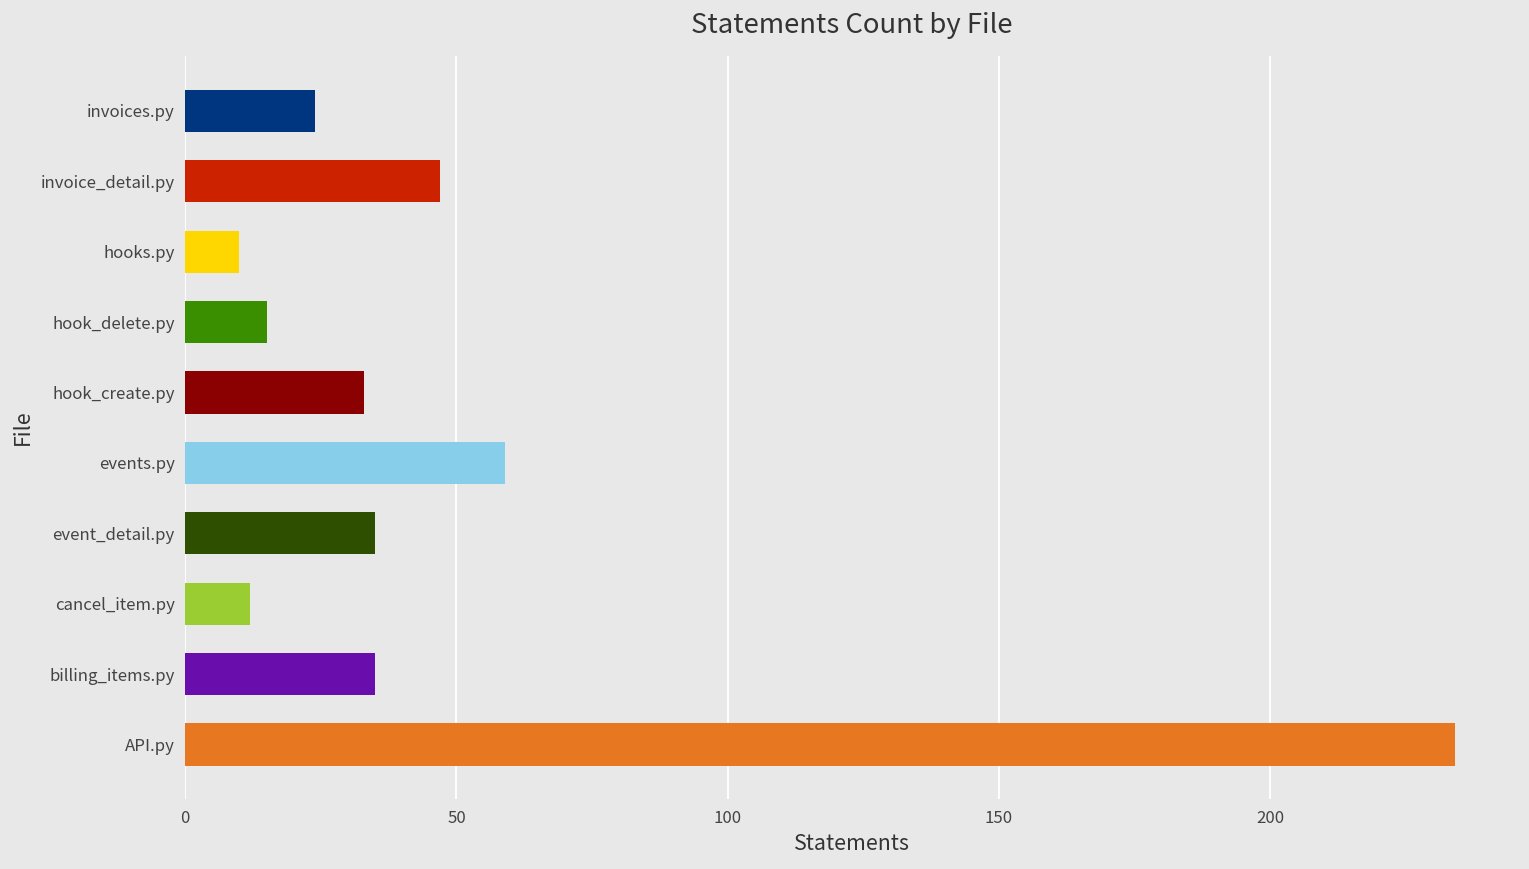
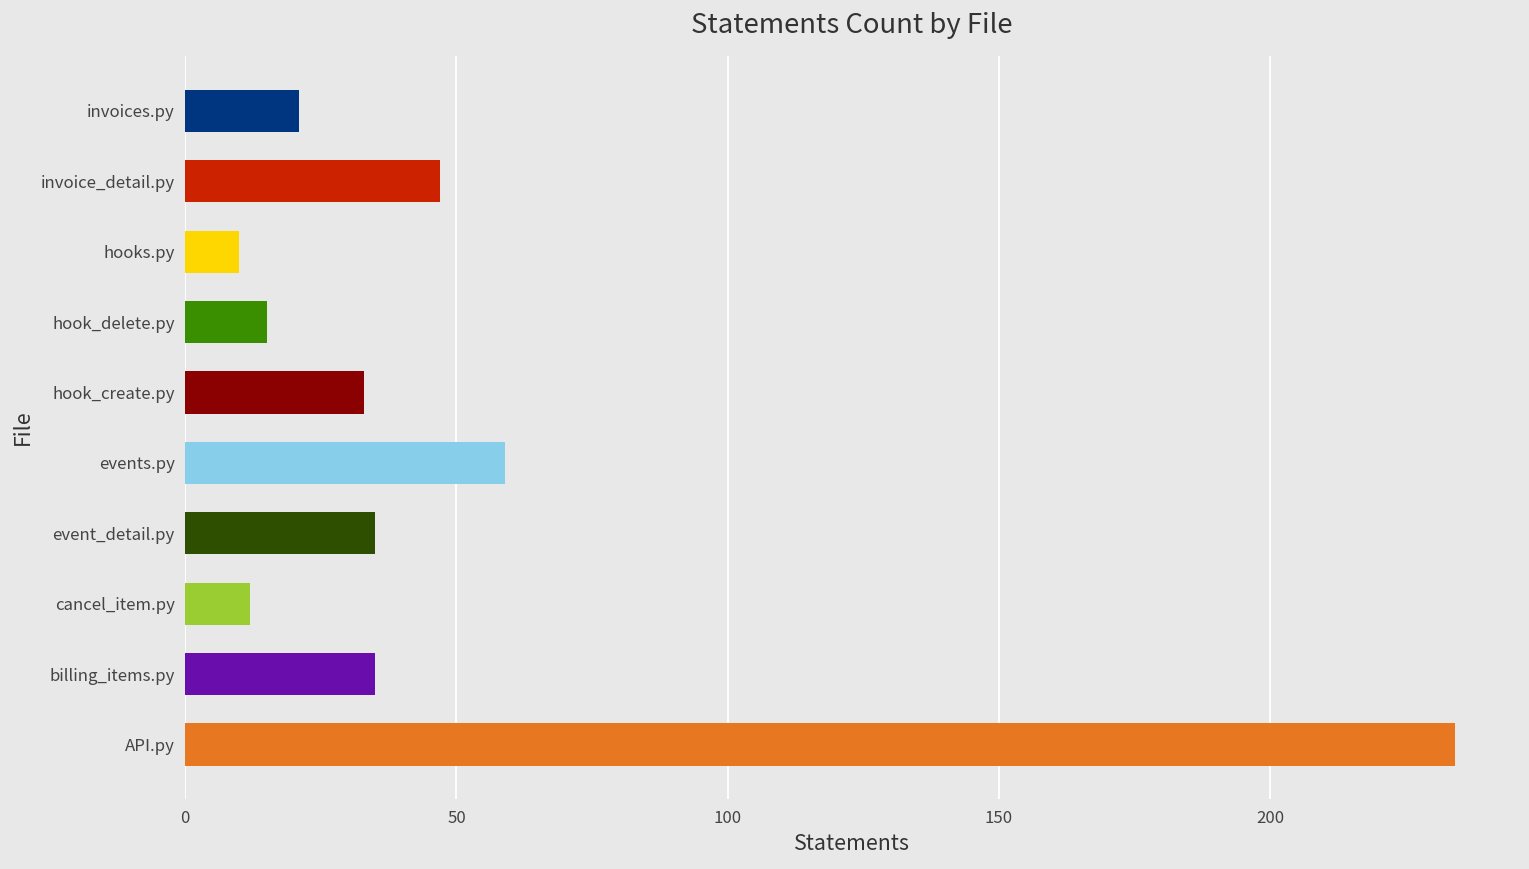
invoices.py: 24 -> 21
